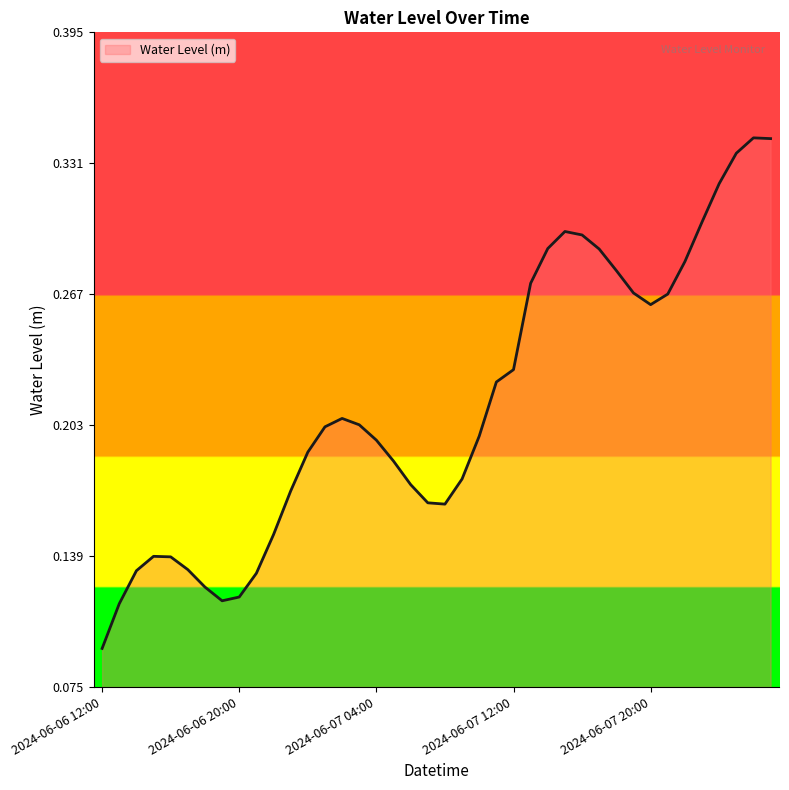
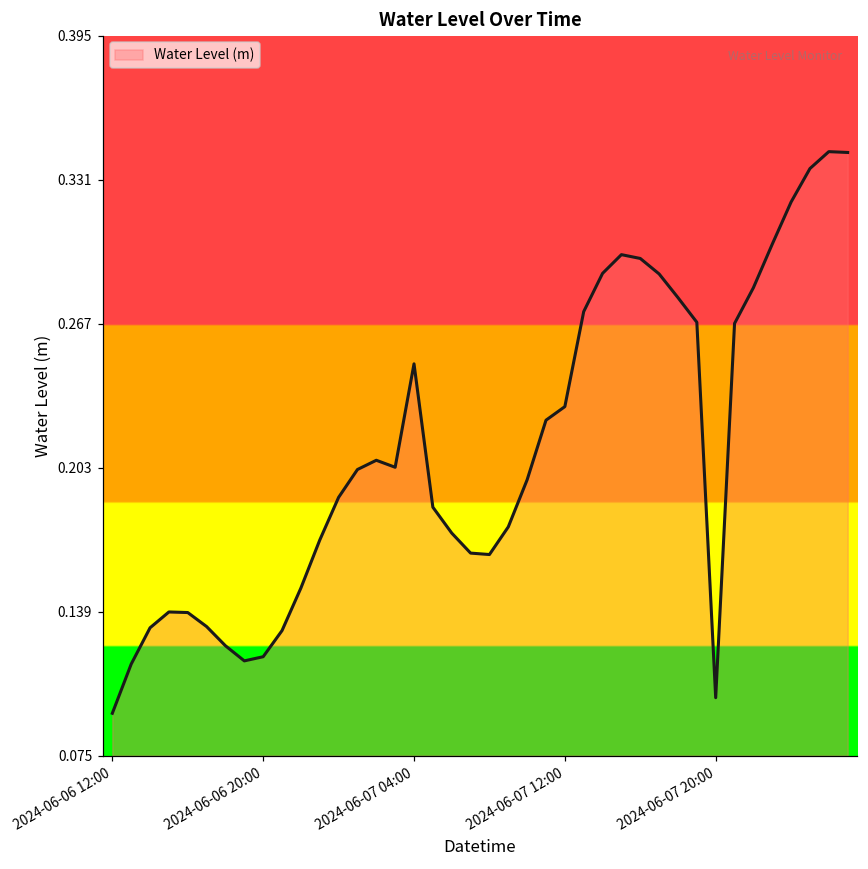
2024-06-07 04:00: 0.196 -> 0.250
2024-06-07 20:00: 0.262 -> 0.101
